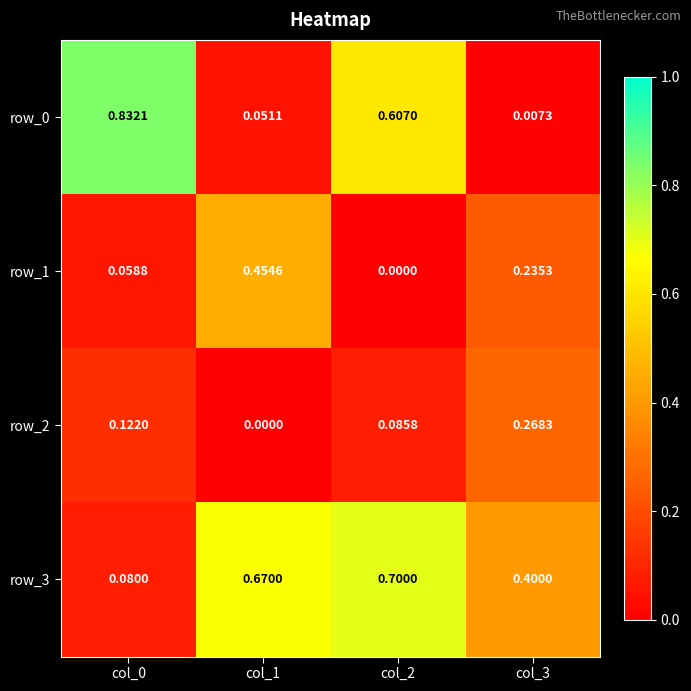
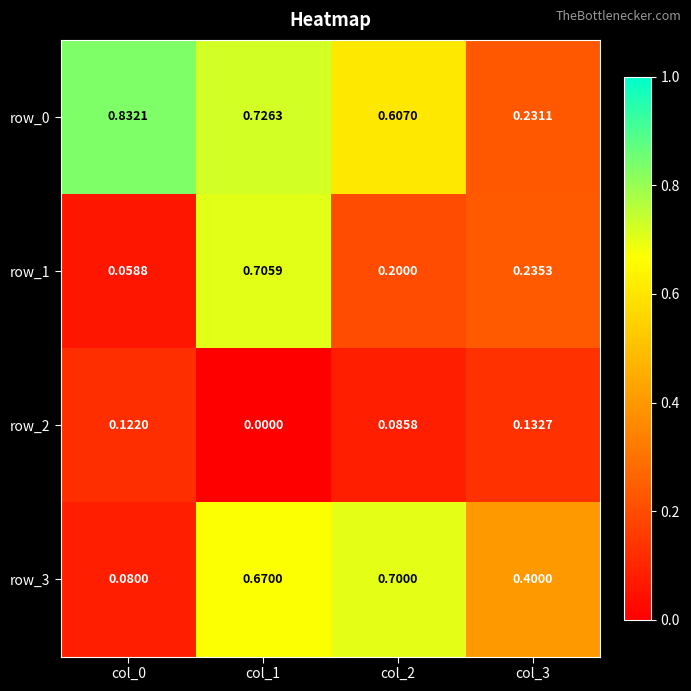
row_0, col_1: 0.0511 -> 0.7263
row_0, col_3: 0.0073 -> 0.2311
row_1, col_1: 0.4546 -> 0.7059
row_1, col_2: 0.0000 -> 0.2000
row_2, col_3: 0.2683 -> 0.1327
